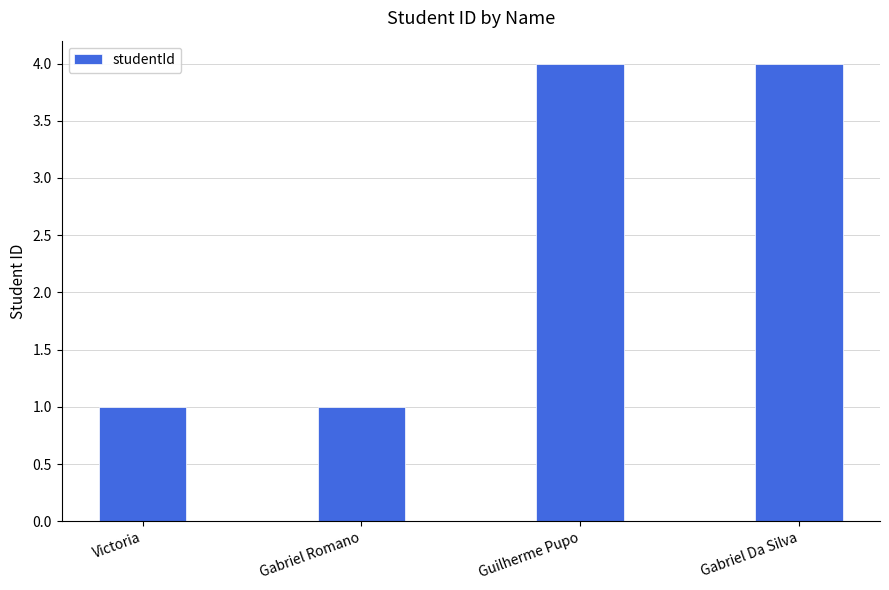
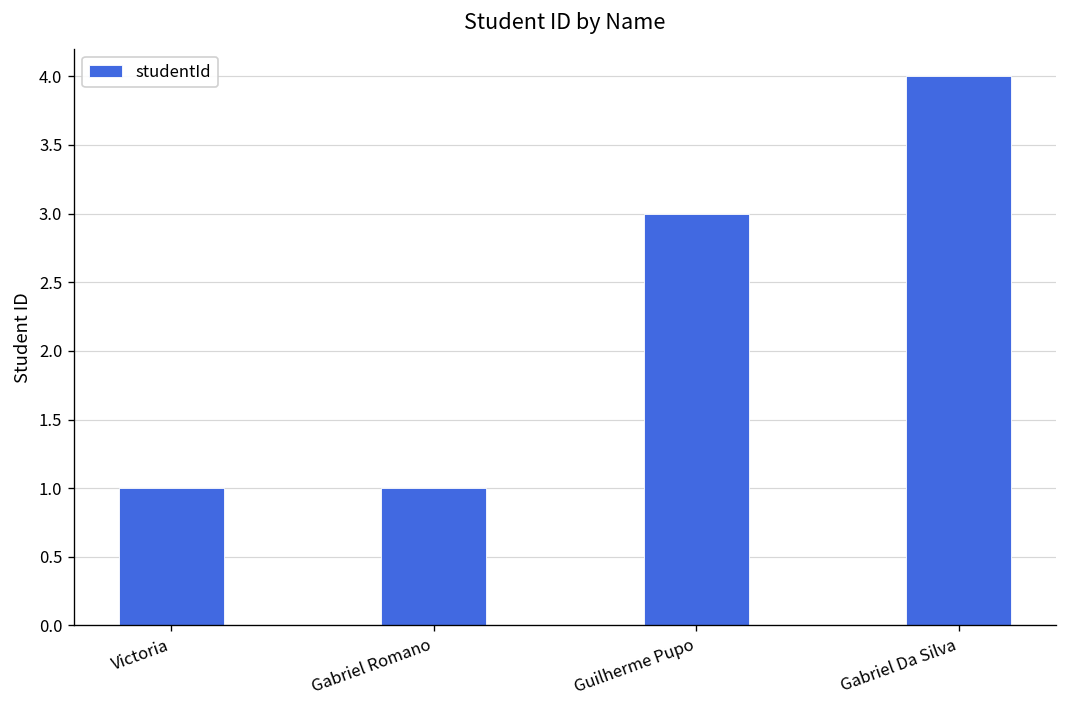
Guilherme Pupo: 4 -> 3
